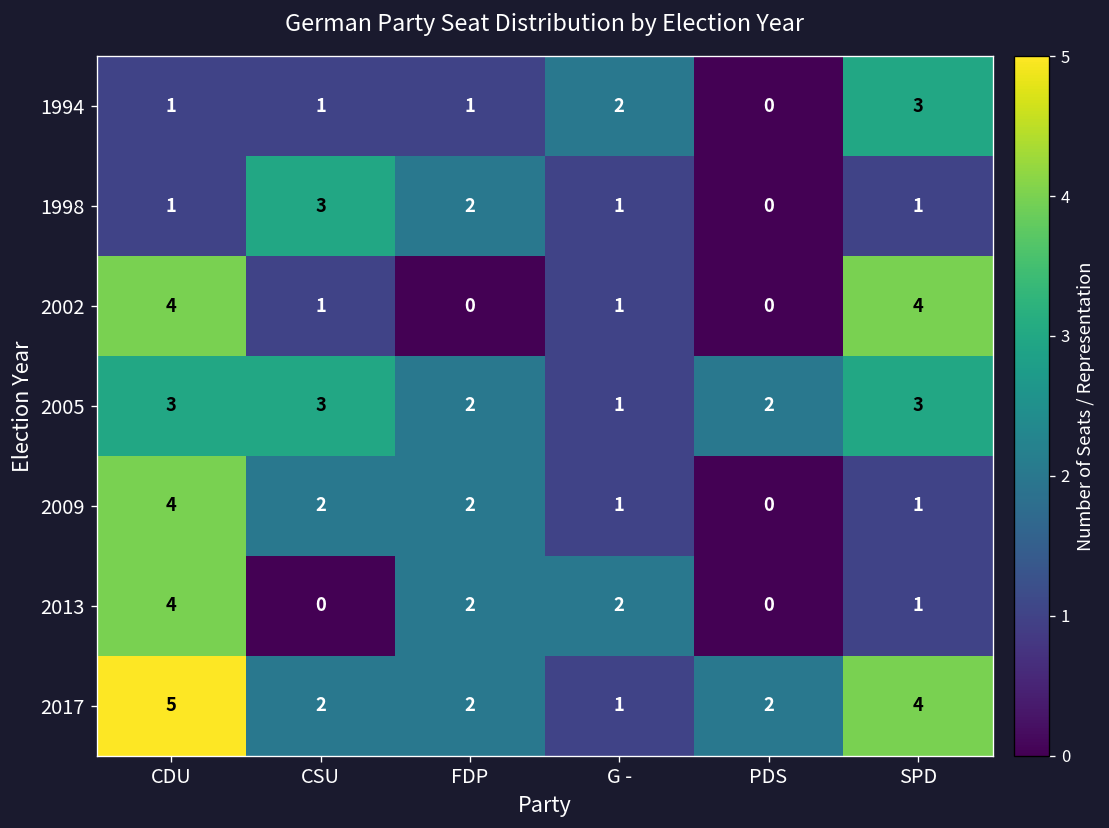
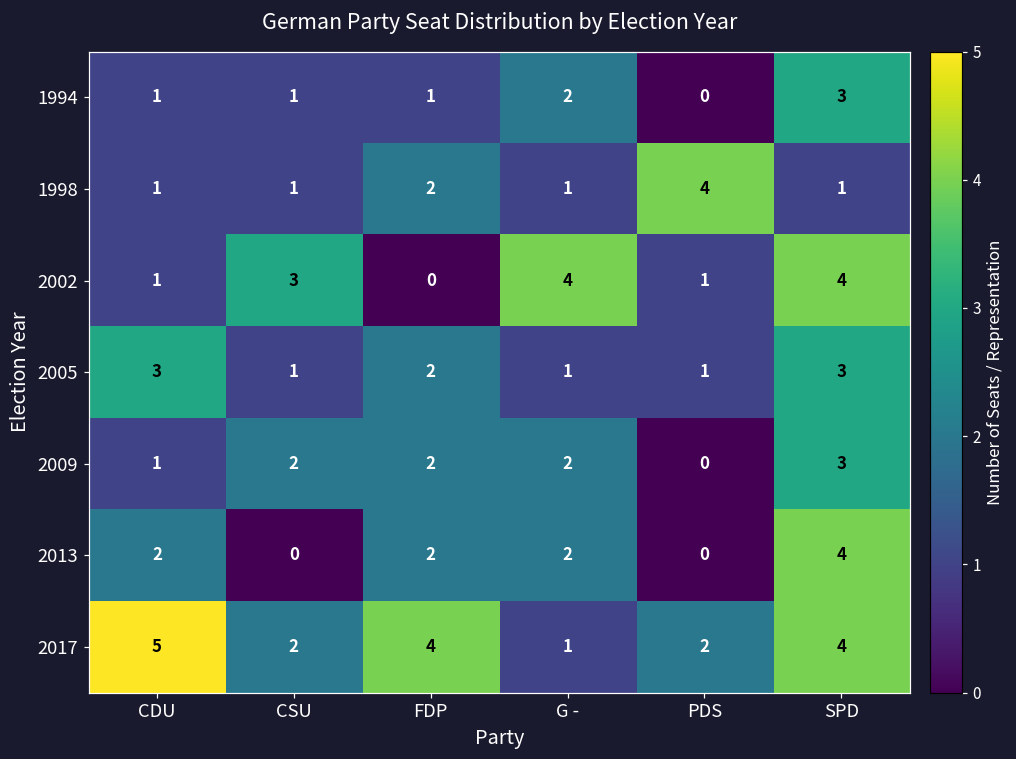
1998, CSU: 3 -> 1
1998, PDS: 0 -> 4
2002, CDU: 4 -> 1
2002, CSU: 1 -> 3
2002, G -: 1 -> 4
2002, PDS: 0 -> 1
2005, CSU: 3 -> 1
2005, PDS: 2 -> 1
2009, CDU: 4 -> 1
2009, G -: 1 -> 2
2009, SPD: 1 -> 3
2013, CDU: 4 -> 2
2013, SPD: 1 -> 4
2017, FDP: 2 -> 4
